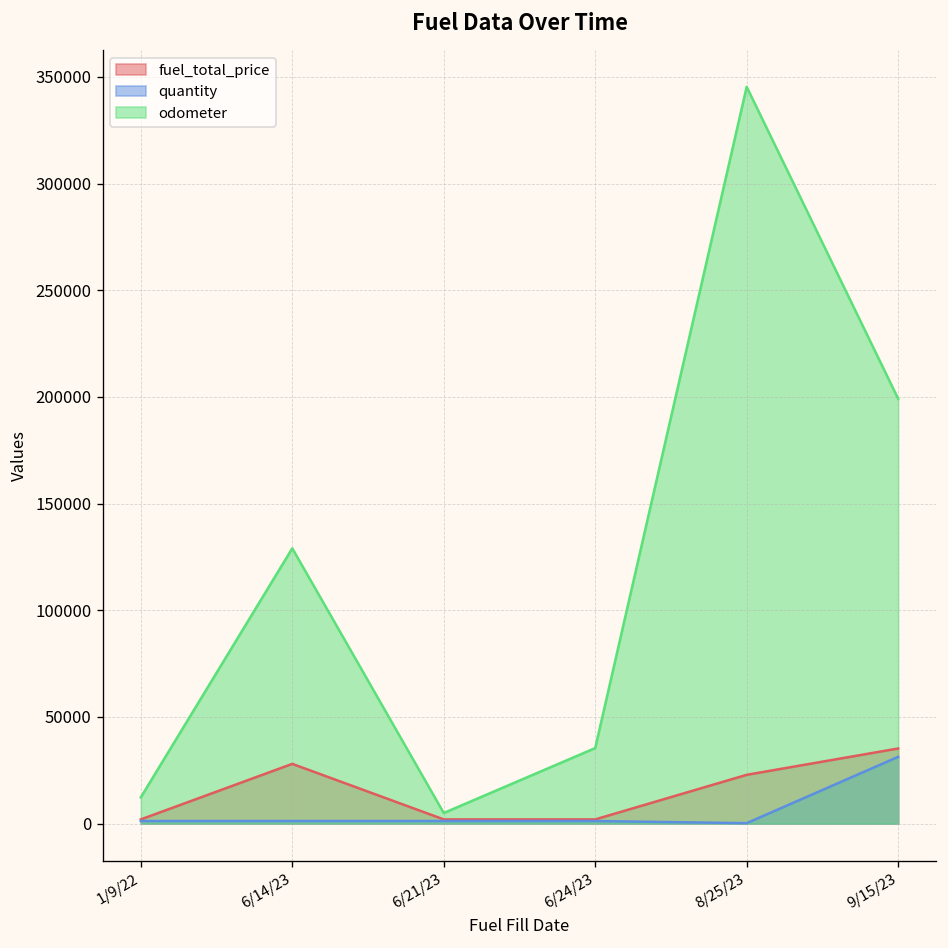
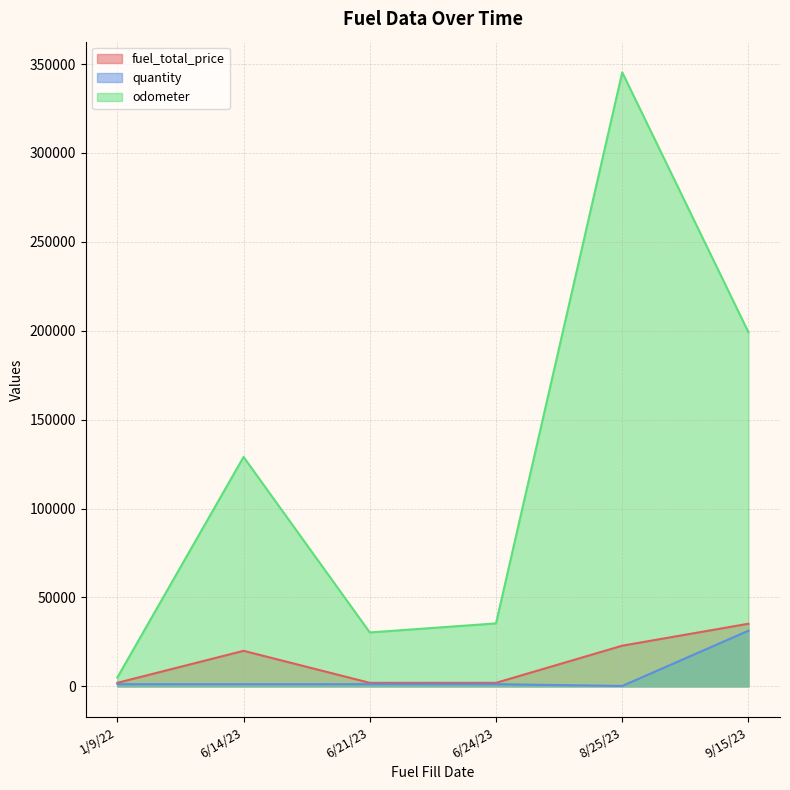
odometer, 1/9/22: 12000 -> 5000
fuel_total_price, 6/14/23: 28000 -> 20000
odometer, 6/21/23: 5000 -> 30000
